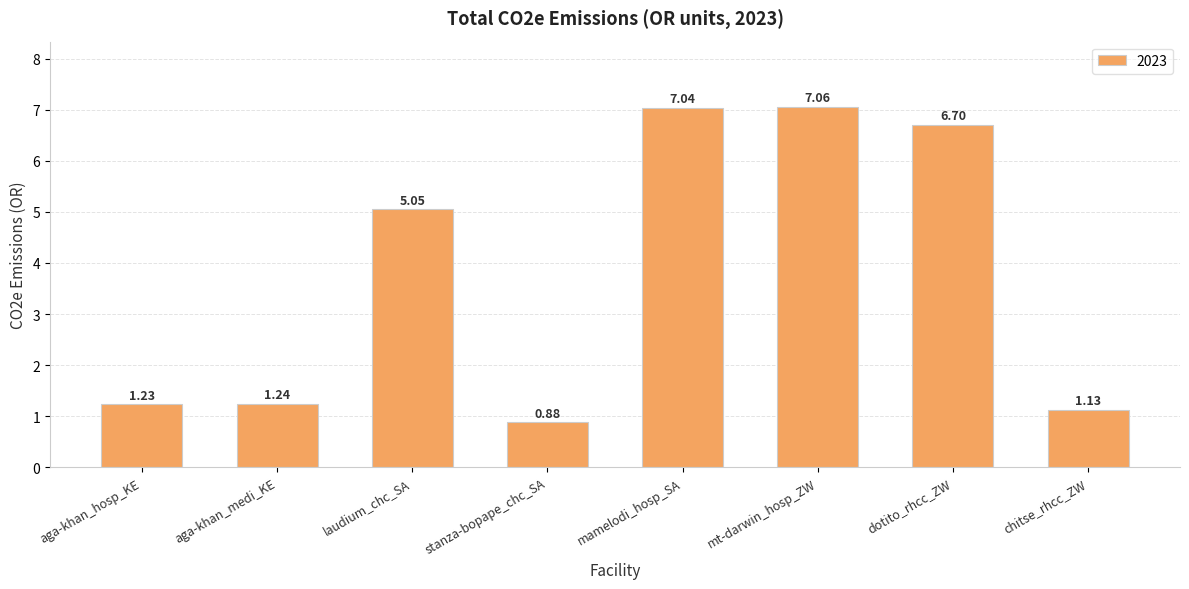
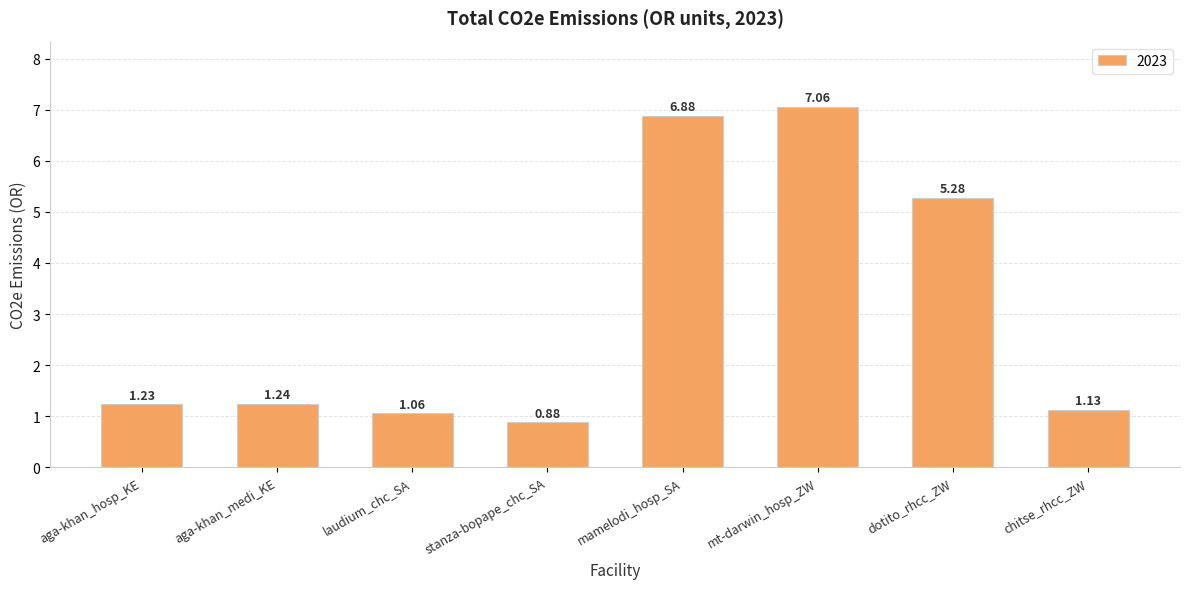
laudium_chc_SA: 5.05 -> 1.06
mamelodi_hosp_SA: 7.04 -> 6.88
dotito_rhcc_ZW: 6.70 -> 5.28
